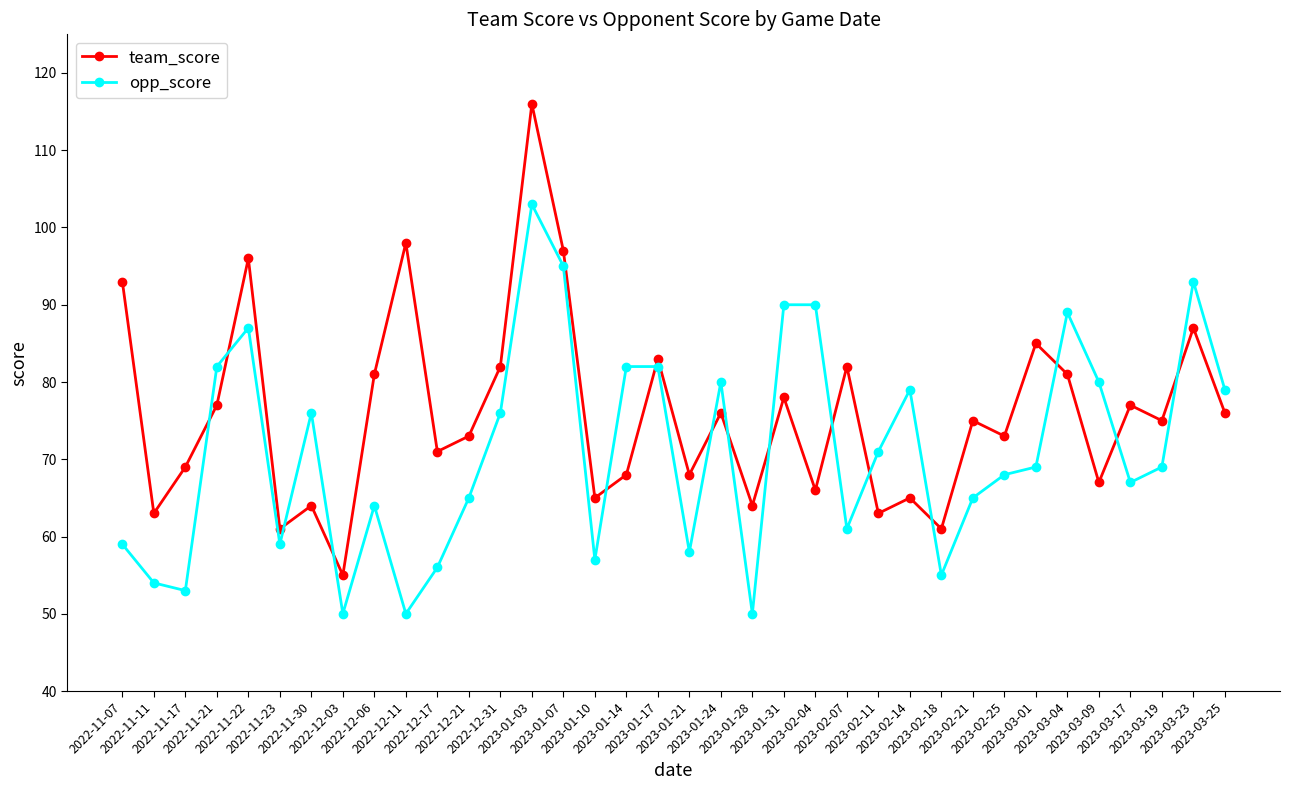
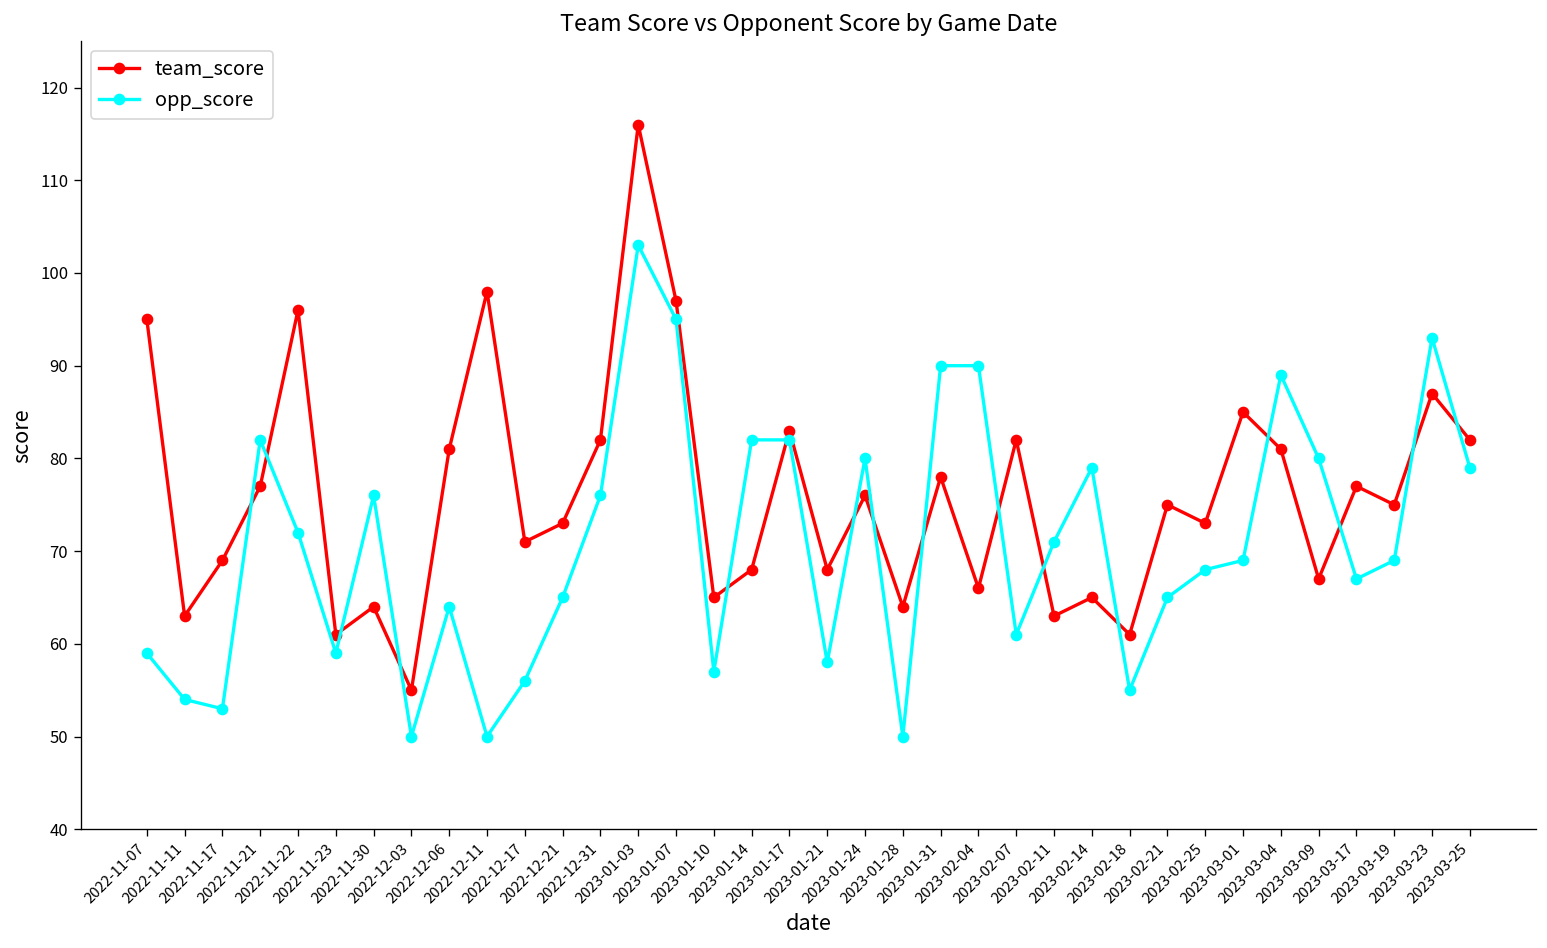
team_score, 2022-11-07: 93 -> 95
opp_score, 2022-11-22: 87 -> 72
team_score, 2023-03-25: 76 -> 82
